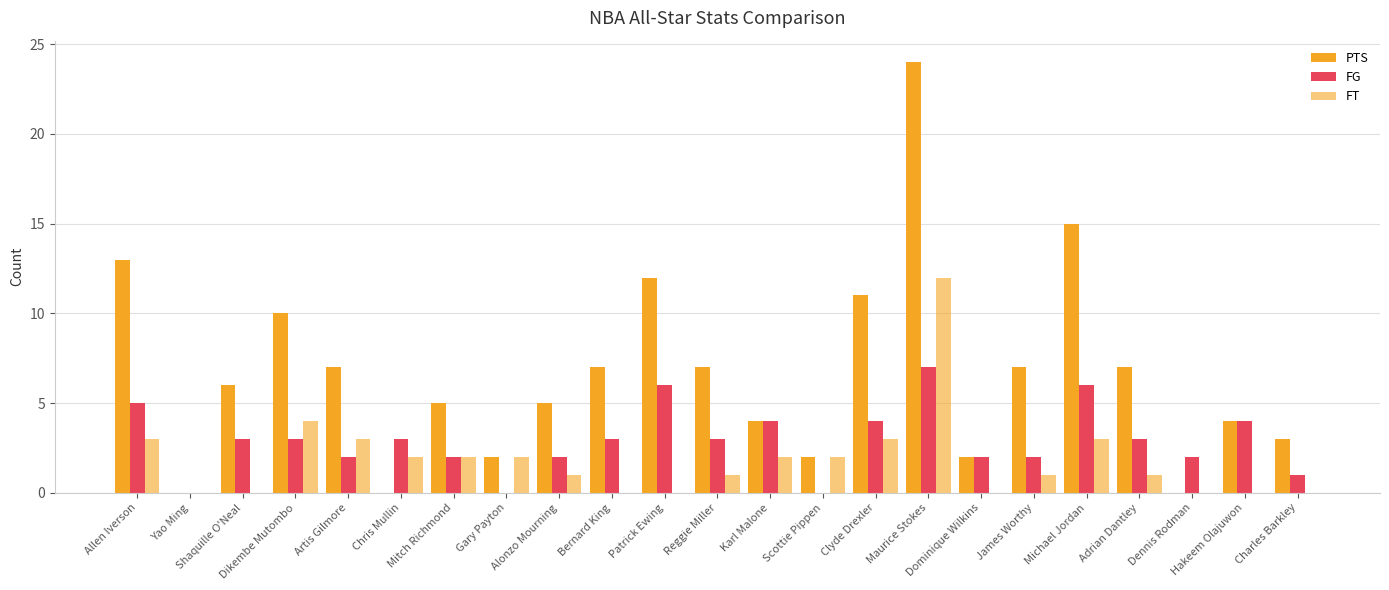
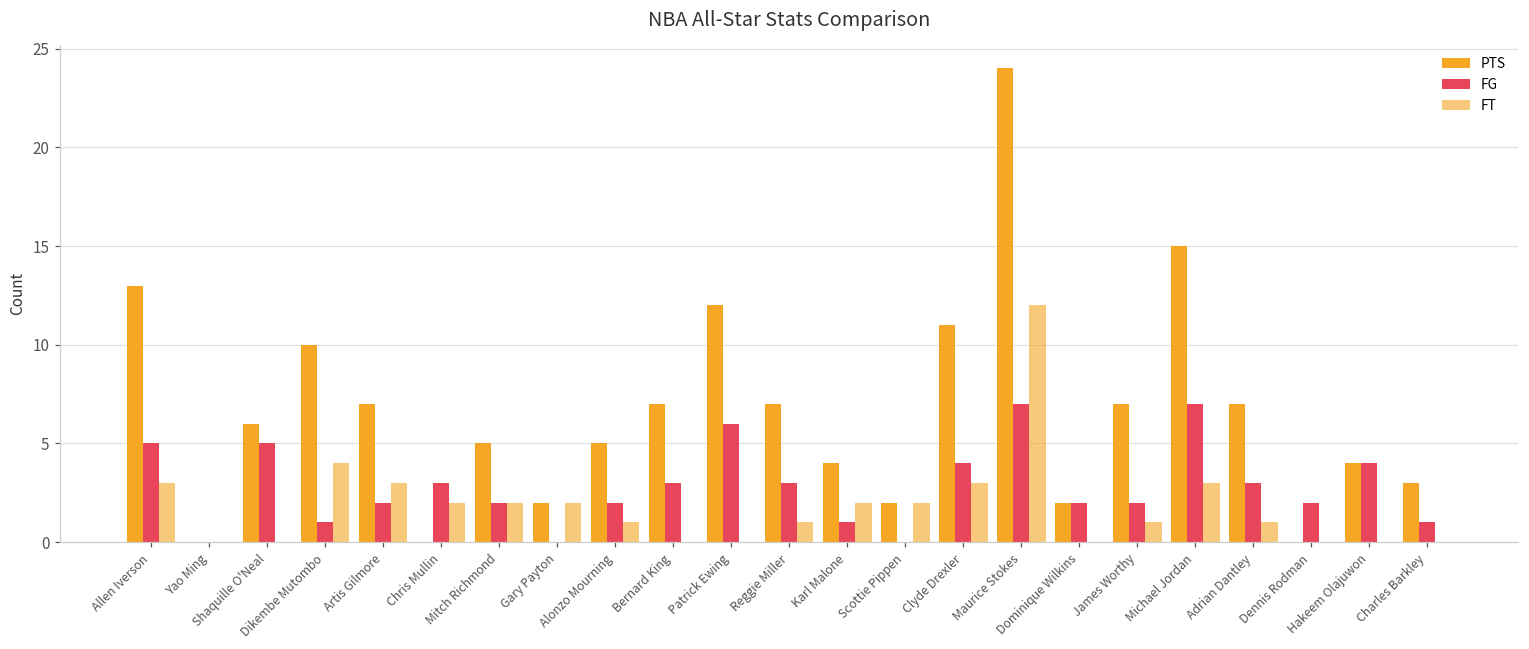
FG, Shaquille O'Neal: 3 -> 5
FG, Dikembe Mutombo: 3 -> 1
FG, Karl Malone: 4 -> 1
FG, Michael Jordan: 6 -> 7
